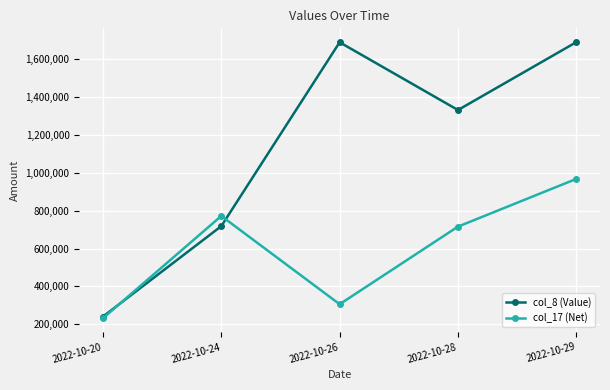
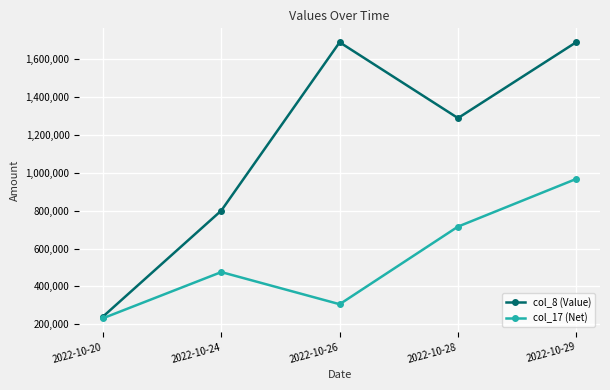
col_8 (Value), 2022-10-24: 720,000 -> 800,000
col_17 (Net), 2022-10-24: 770,000 -> 480,000
col_8 (Value), 2022-10-28: 1,330,000 -> 1,290,000
